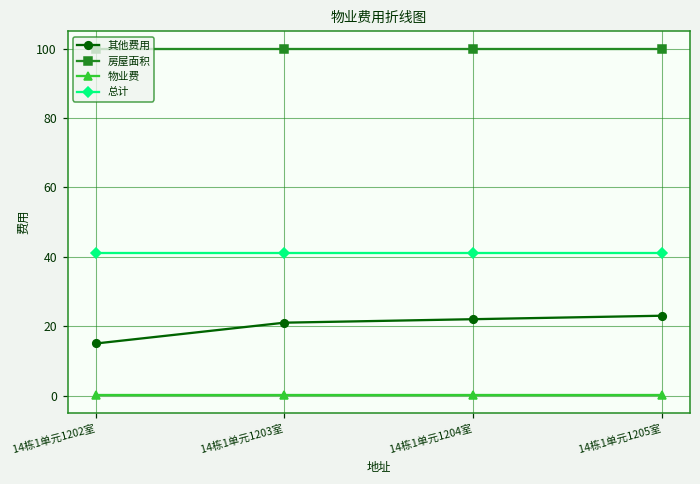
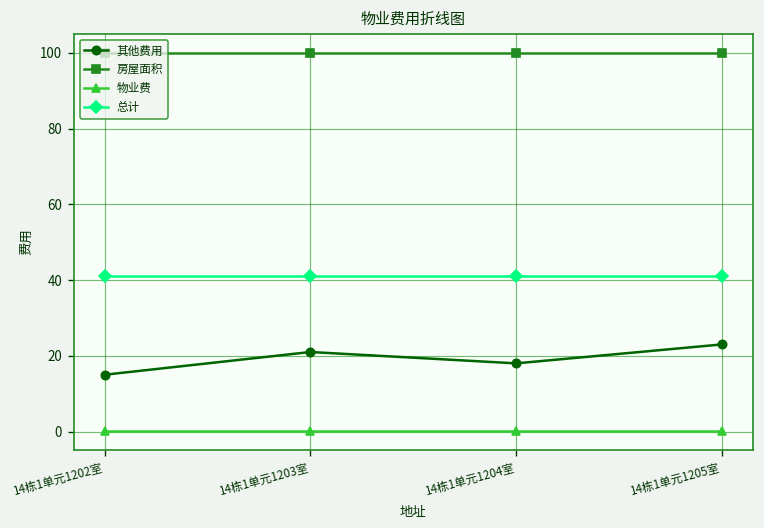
其他费用, 14栋1单元1204室: 22 -> 18
